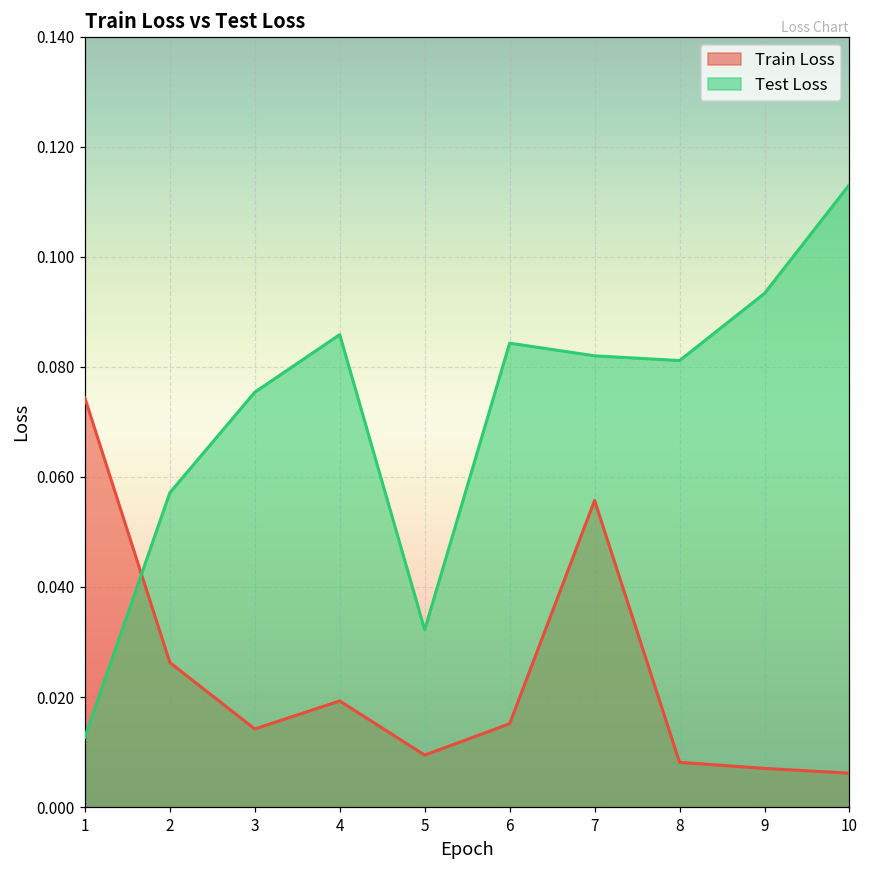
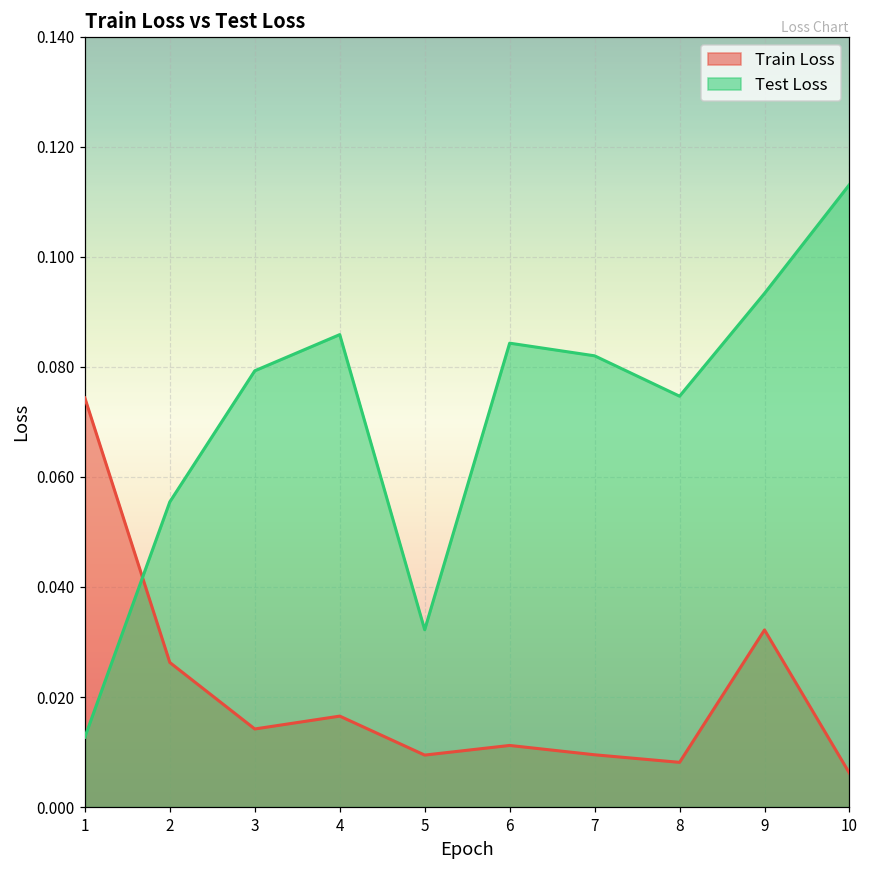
Test Loss, 2: 0.057 -> 0.055
Test Loss, 3: 0.075 -> 0.079
Train Loss, 4: 0.019 -> 0.017
Train Loss, 6: 0.015 -> 0.011
Train Loss, 7: 0.056 -> 0.010
Test Loss, 8: 0.081 -> 0.075
Train Loss, 9: 0.007 -> 0.032
